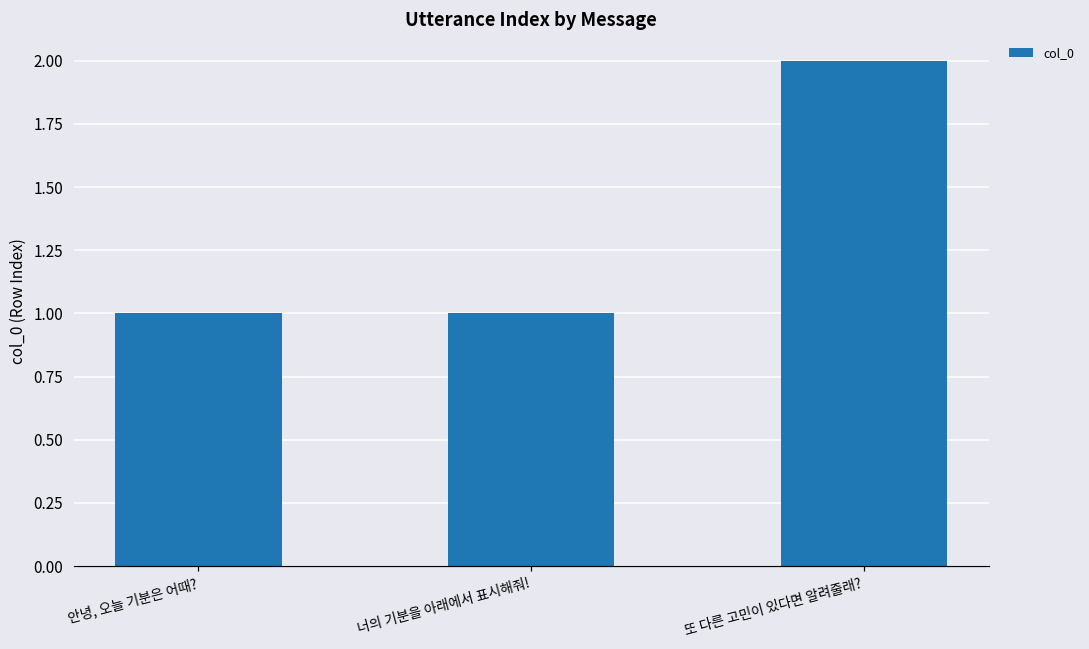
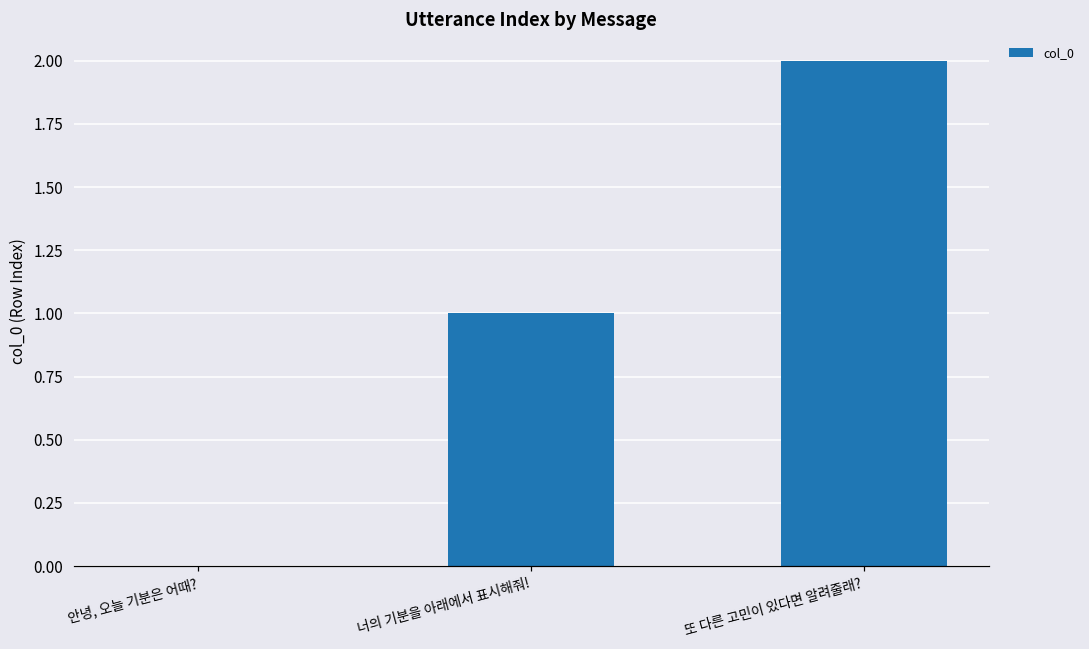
안녕, 오늘 기분은 어때?: 1 -> 0
